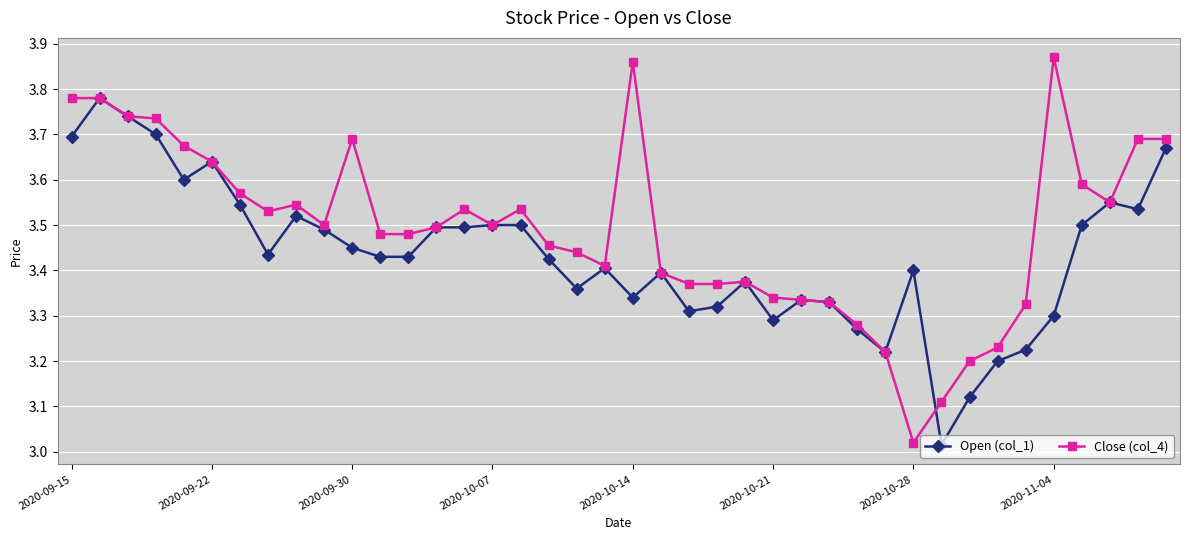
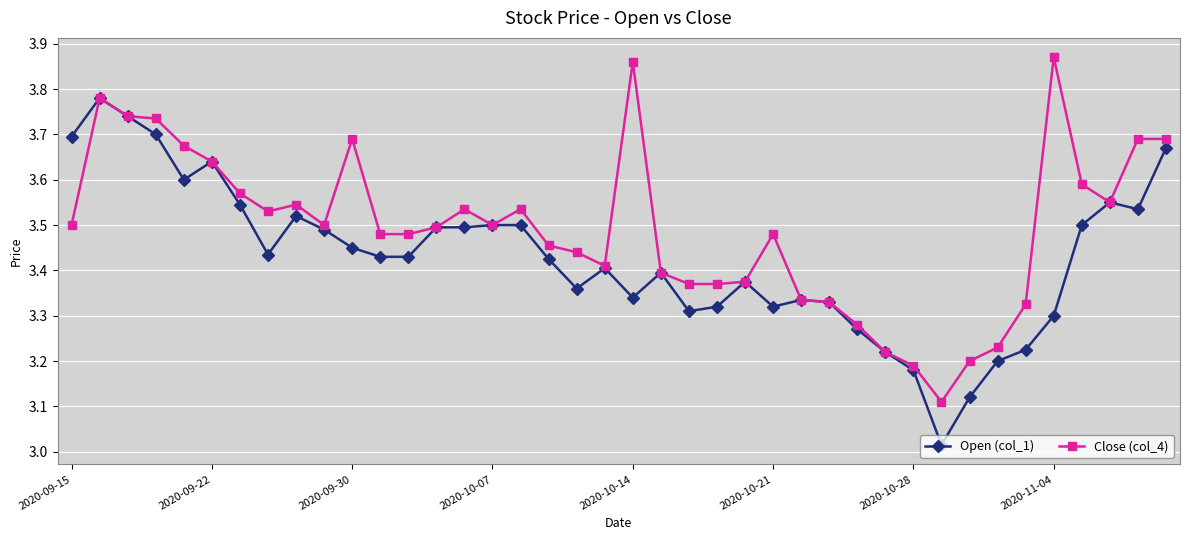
Close (col_4), 2020-09-15: 3.78 -> 3.50
Open (col_1), 2020-10-21: 3.29 -> 3.32
Close (col_4), 2020-10-21: 3.34 -> 3.48
Open (col_1), 2020-10-28: 3.40 -> 3.18
Close (col_4), 2020-10-28: 3.02 -> 3.19
